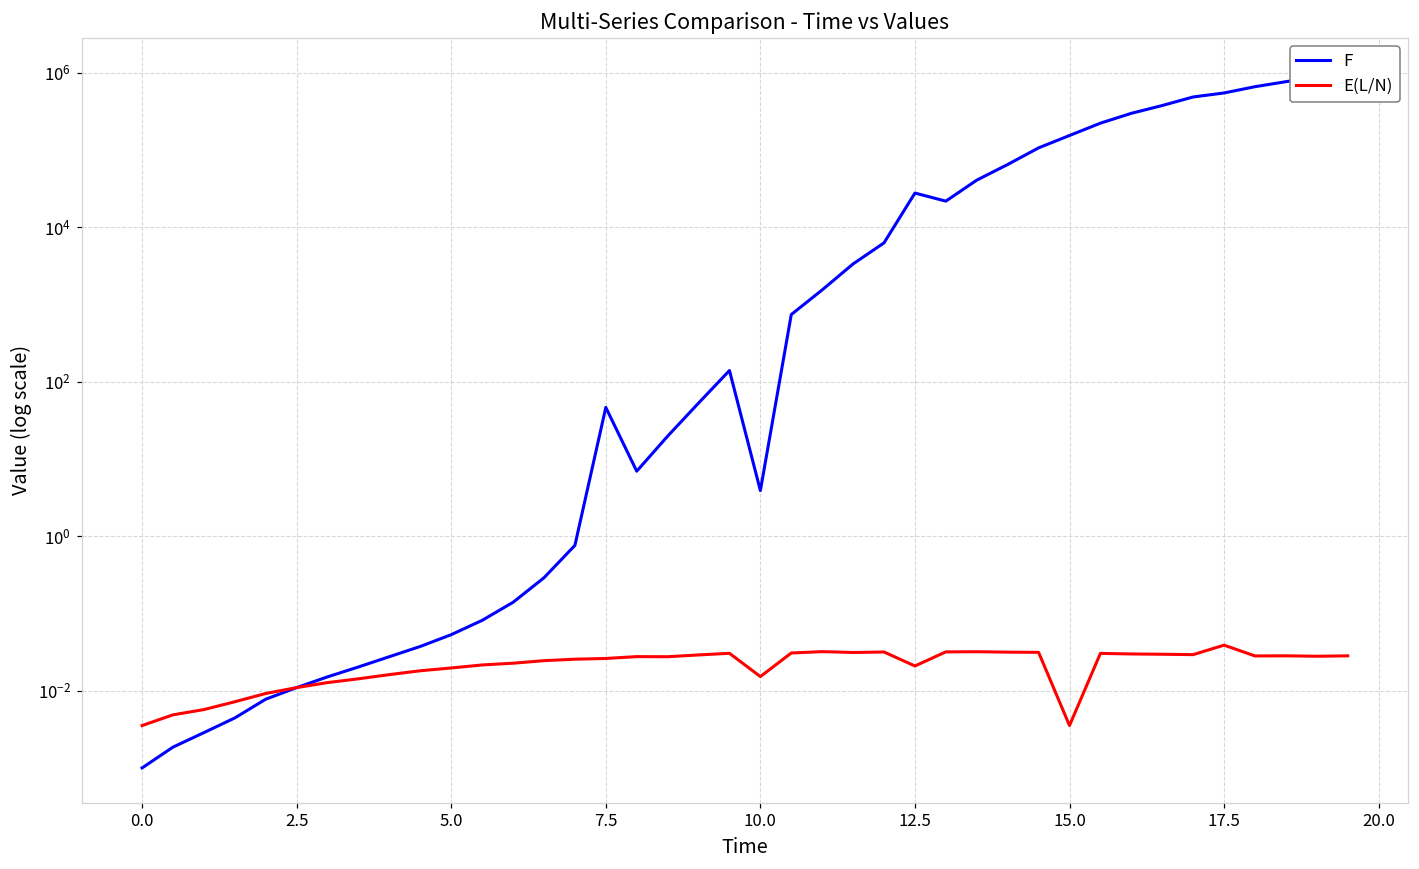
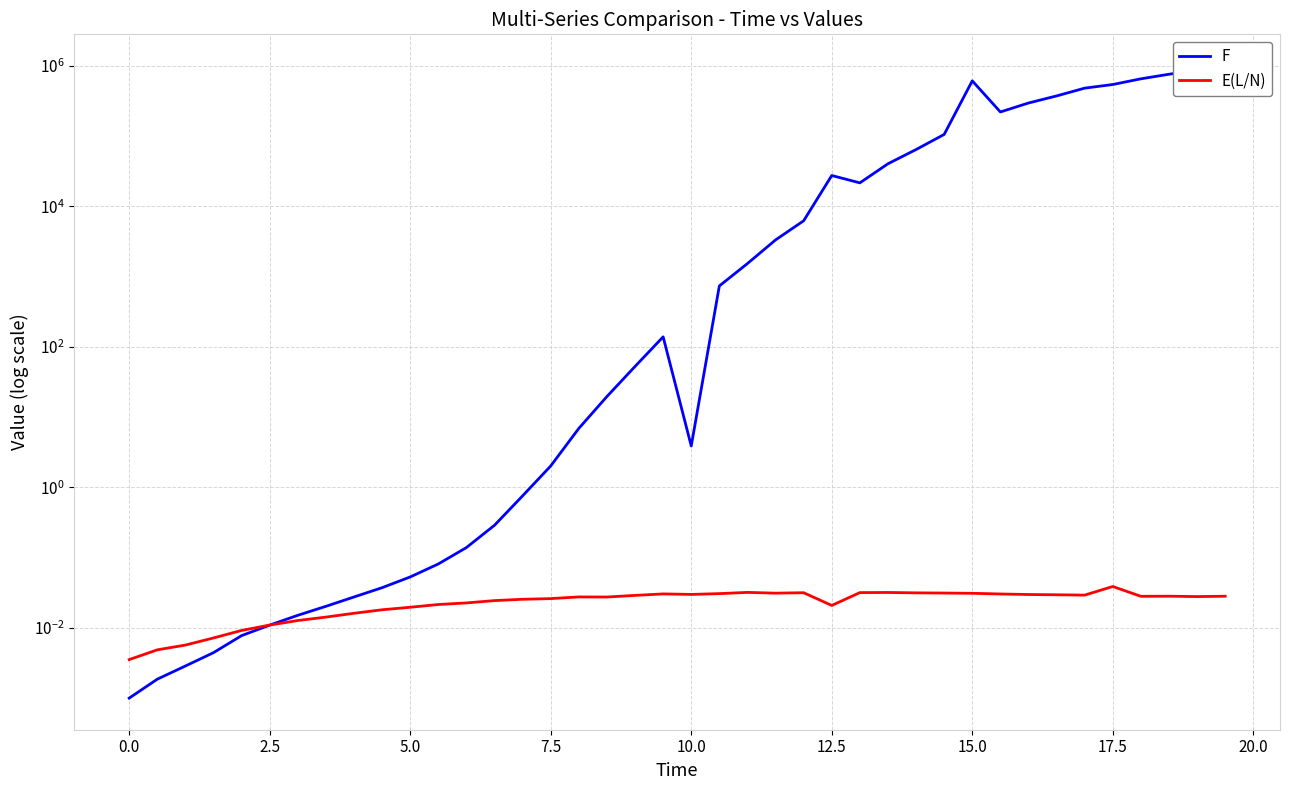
F, 7.5: 50 -> 2.0
E(L/N), 10.0: 0.015 -> 0.030
F, 15.0: 150000 -> 600000
E(L/N), 15.0: 0.004 -> 0.03
